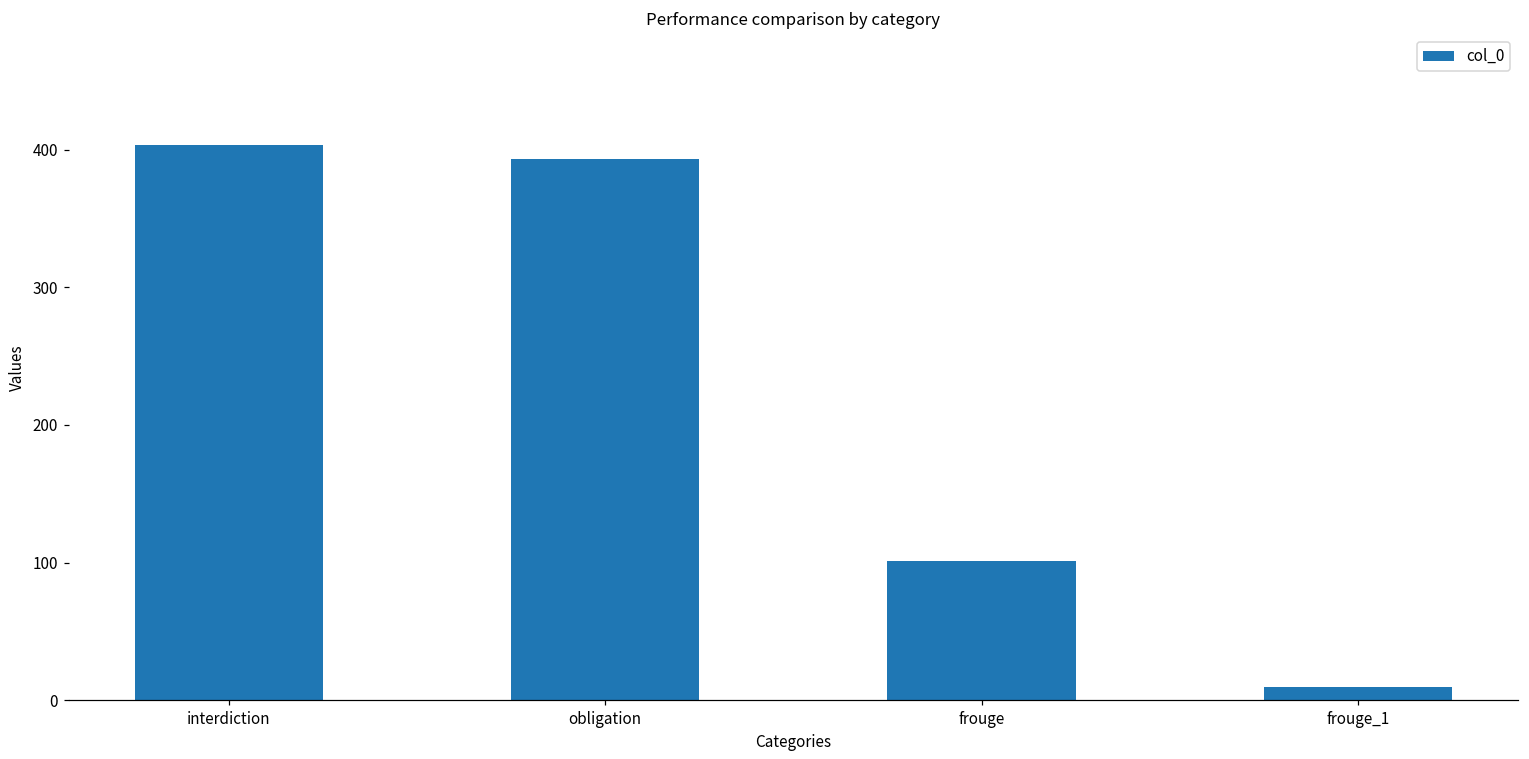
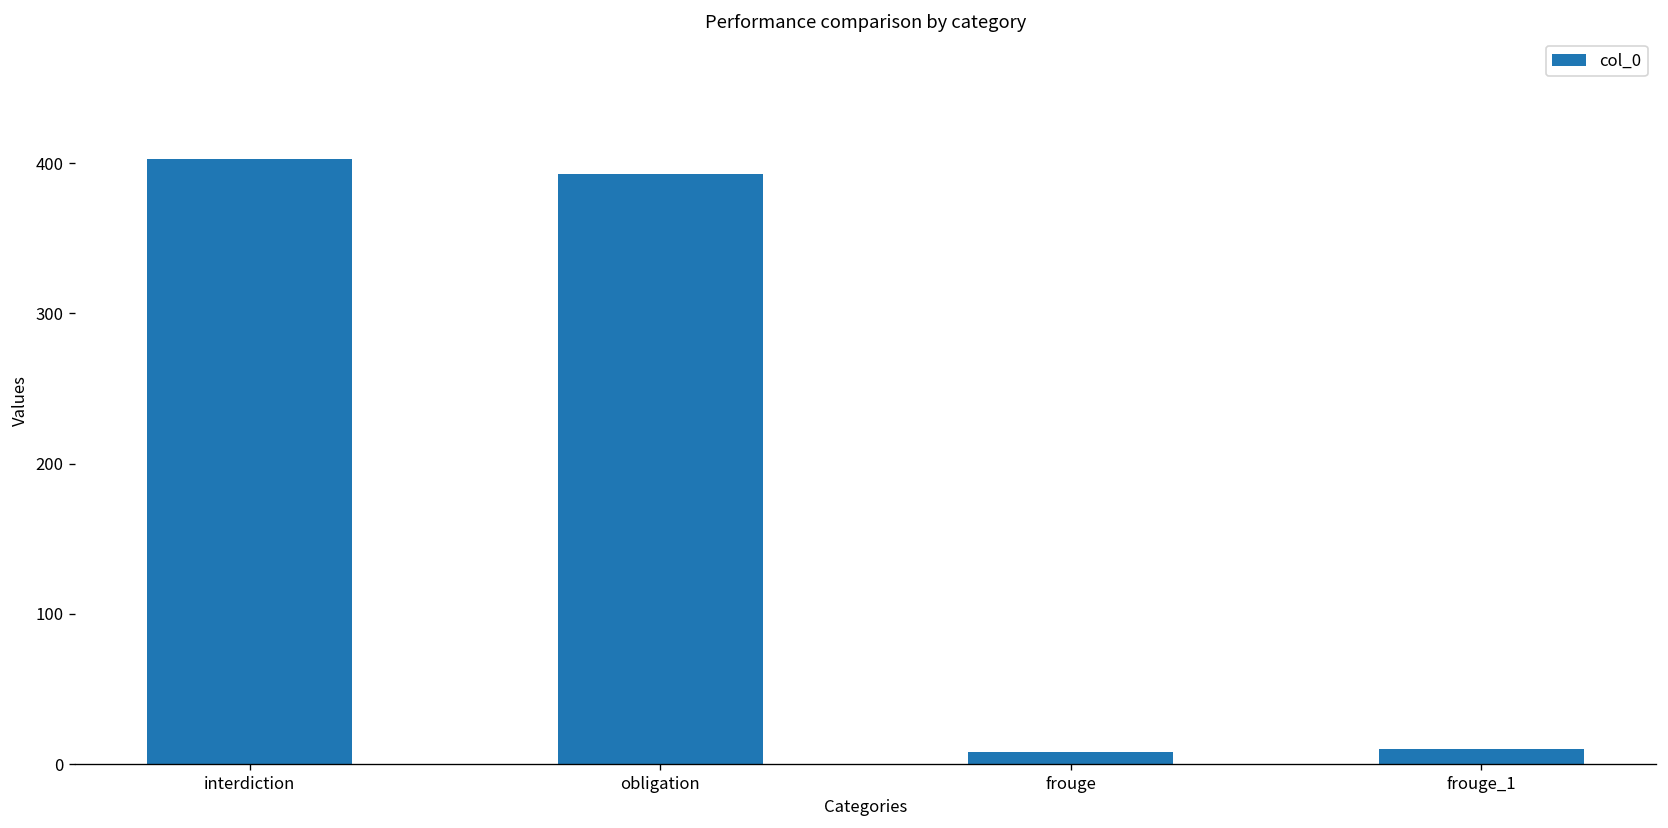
frouge: 101 -> 8
